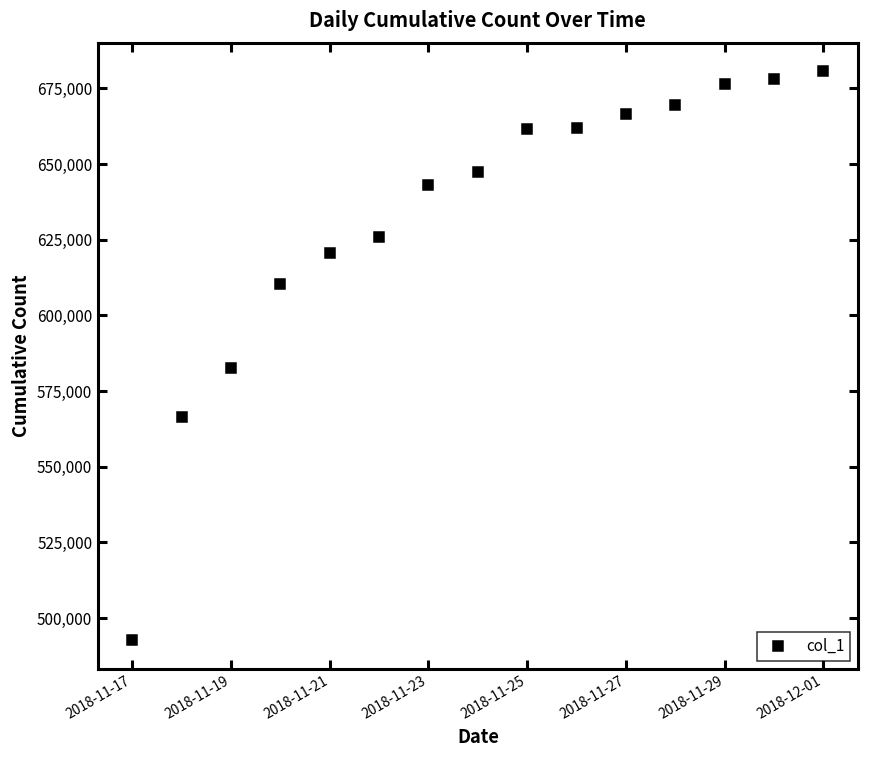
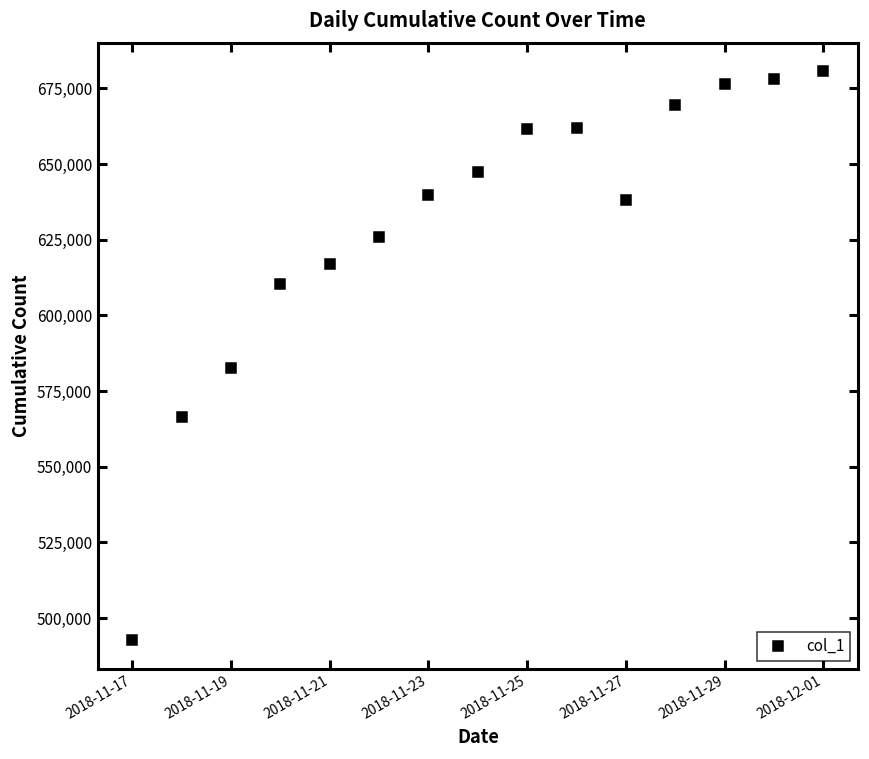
2018-11-21: 621,000 -> 617,000
2018-11-23: 643,000 -> 640,000
2018-11-27: 667,000 -> 638,000
